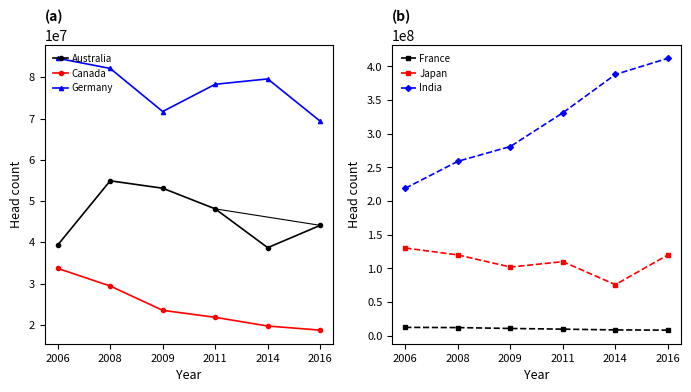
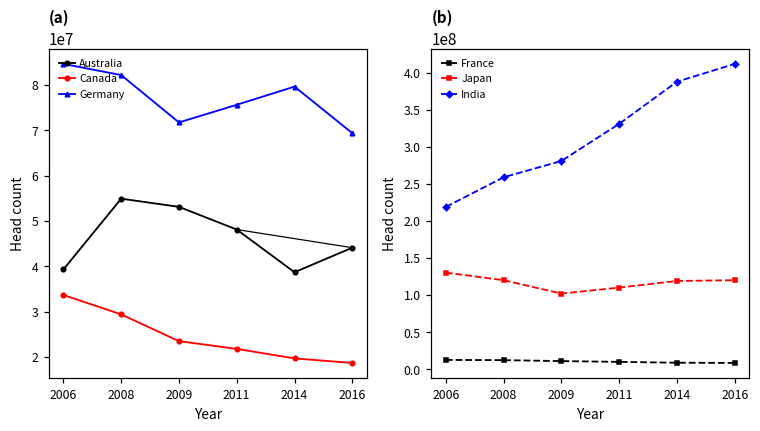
(a), Germany, 2011: 78000000 -> 76000000
(b), Japan, 2014: 80000000 -> 120000000
